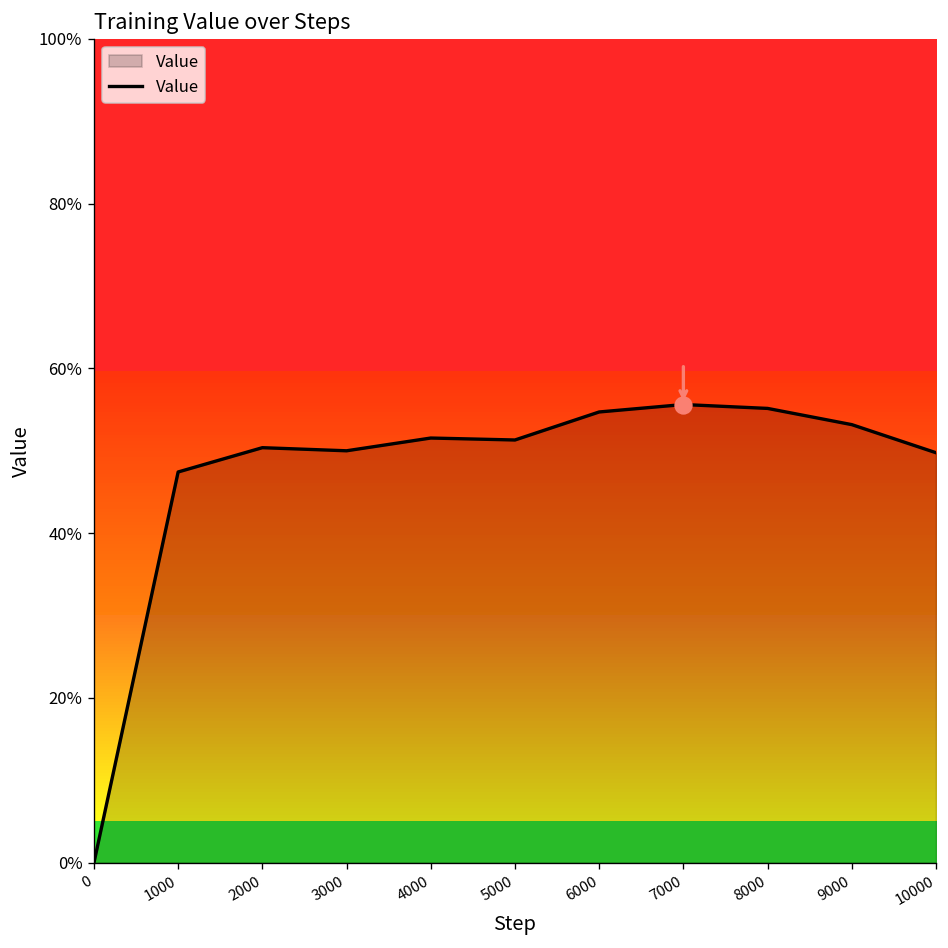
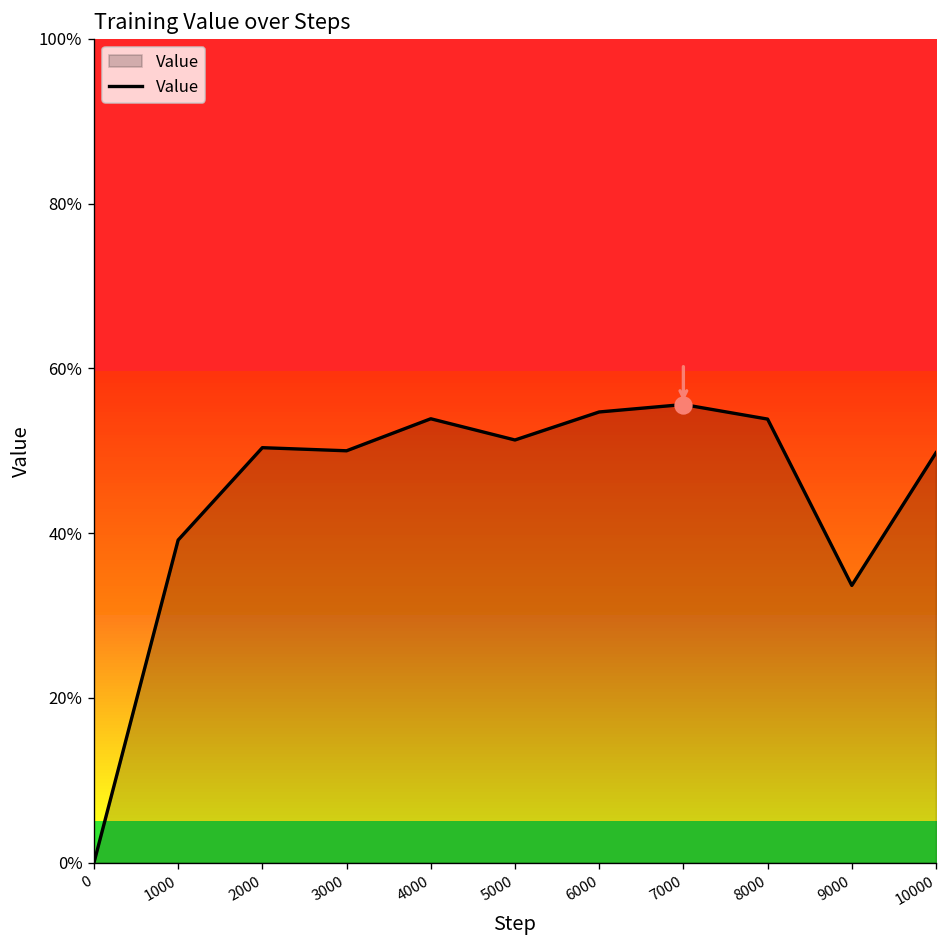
Value, 1000: 47% -> 39%
Value, 4000: 52% -> 54%
Value, 8000: 55% -> 54%
Value, 9000: 53% -> 34%
